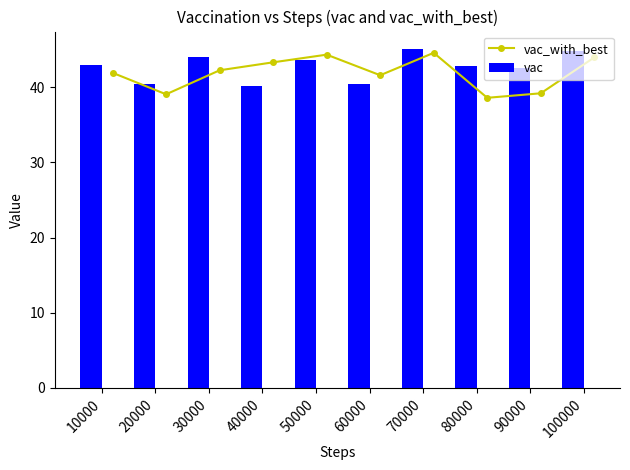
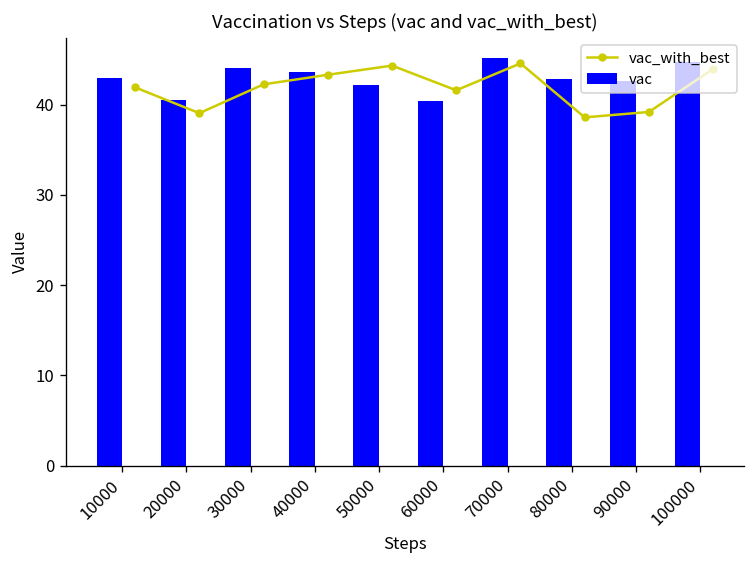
vac, 40000: 40 -> 44
vac, 50000: 44 -> 42
